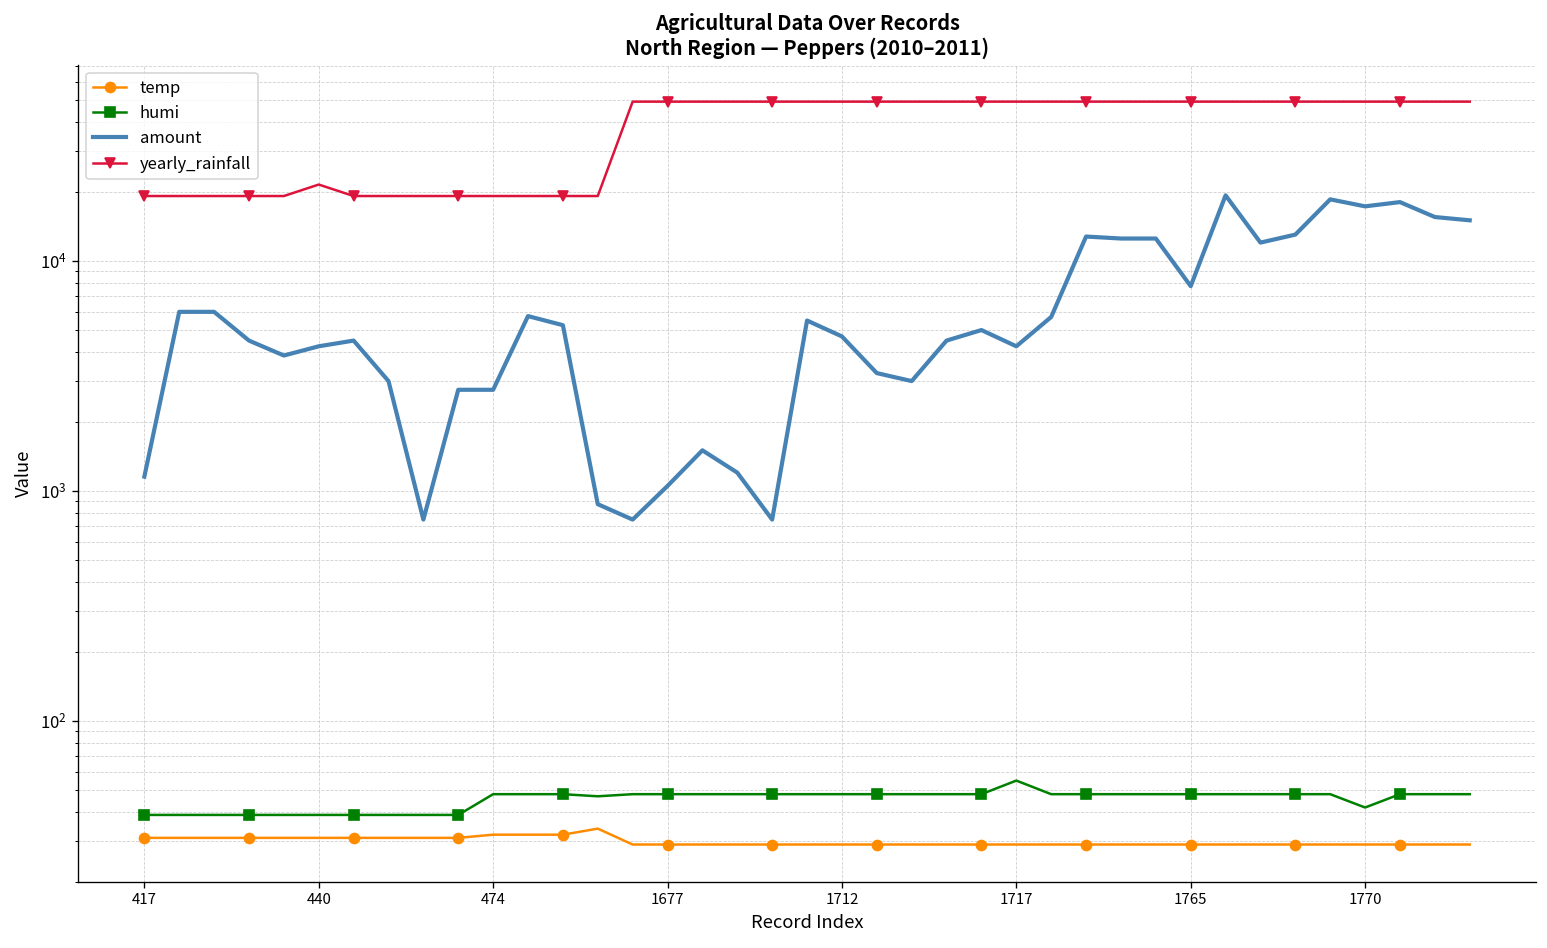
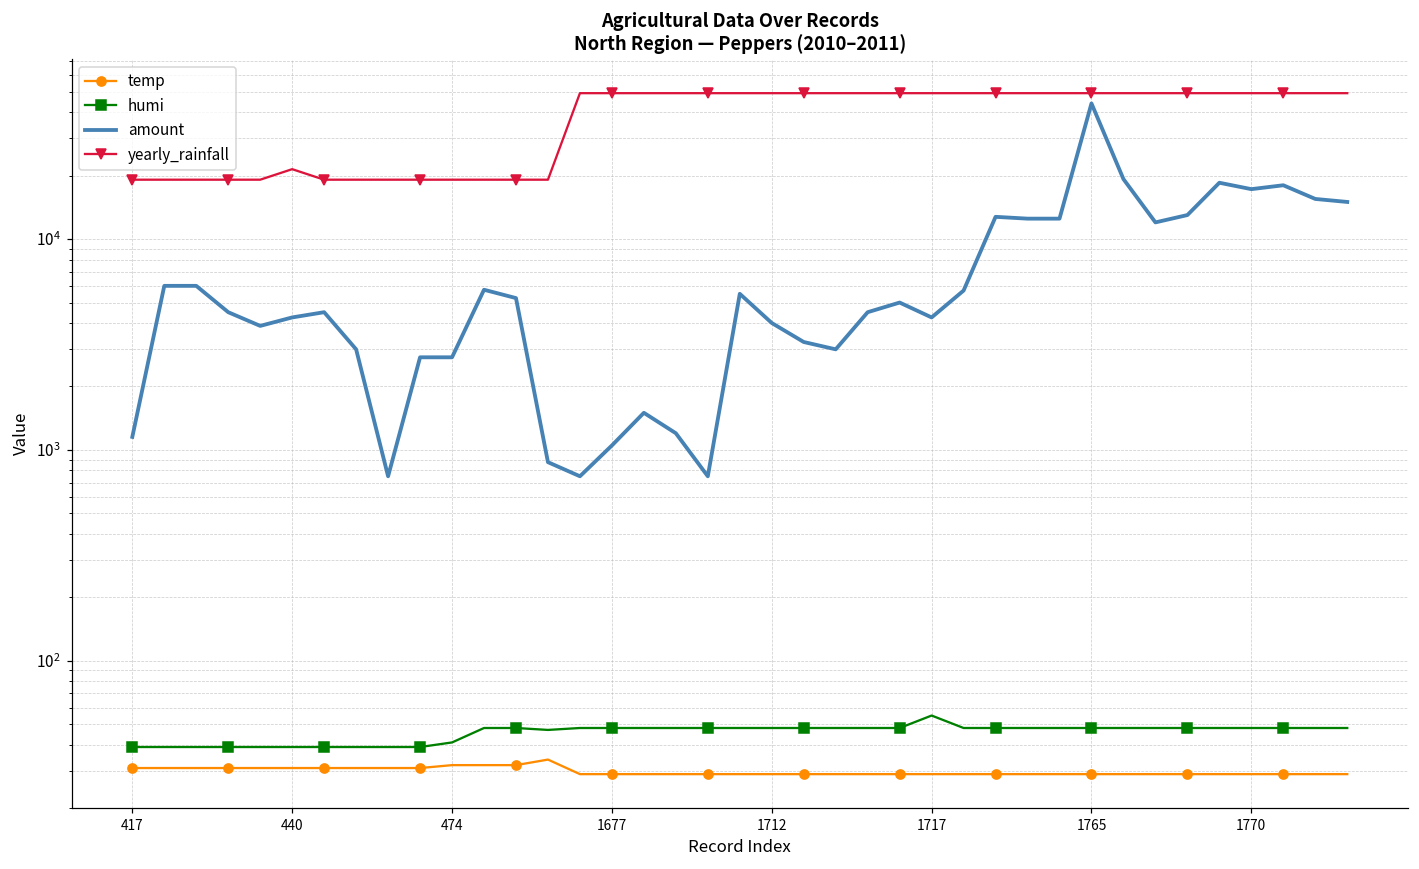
humi, 474: 48 -> 41
amount, 1712: 4700 -> 4000
amount, 1765: 7800 -> 44000
humi, 1770: 42 -> 48
